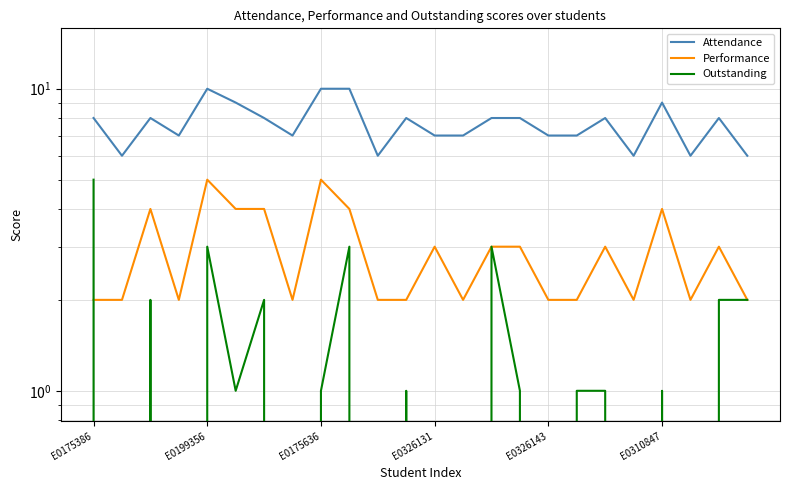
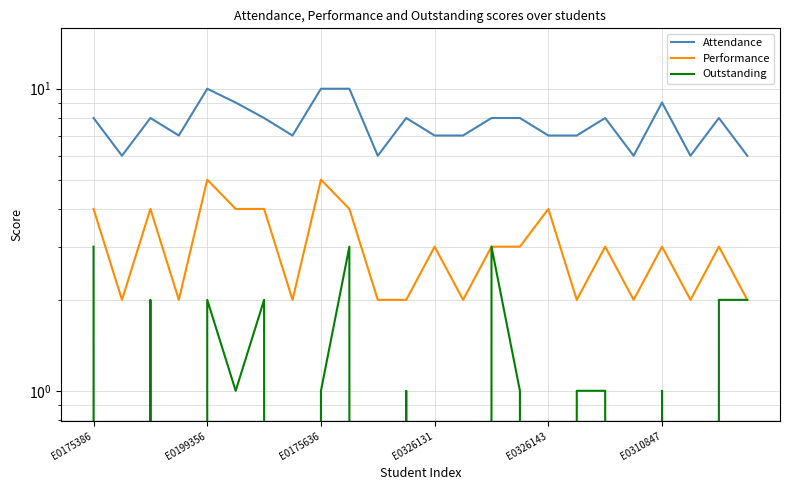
Performance, E0175386: 2 -> 4
Outstanding, E0175386: 5 -> 3
Outstanding, E0199356: 3 -> 2
Performance, E0326143: 2 -> 4
Performance, E0310847: 4 -> 3
